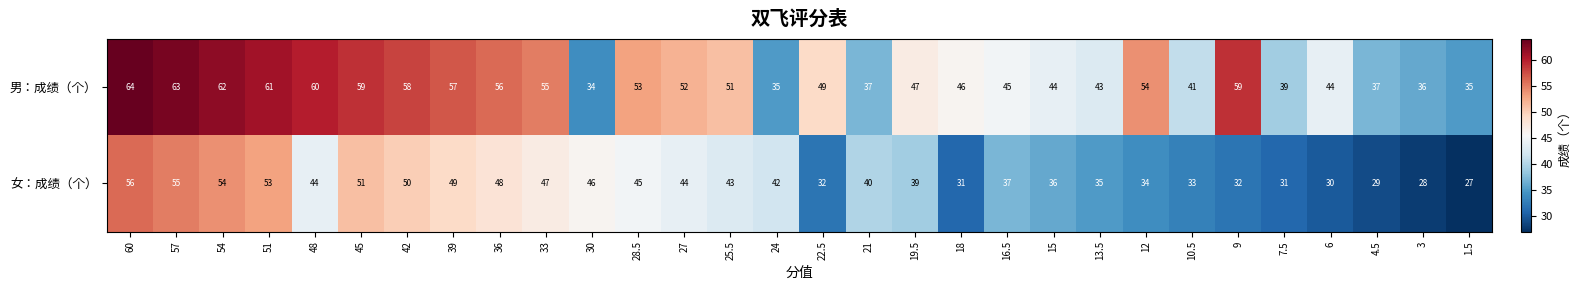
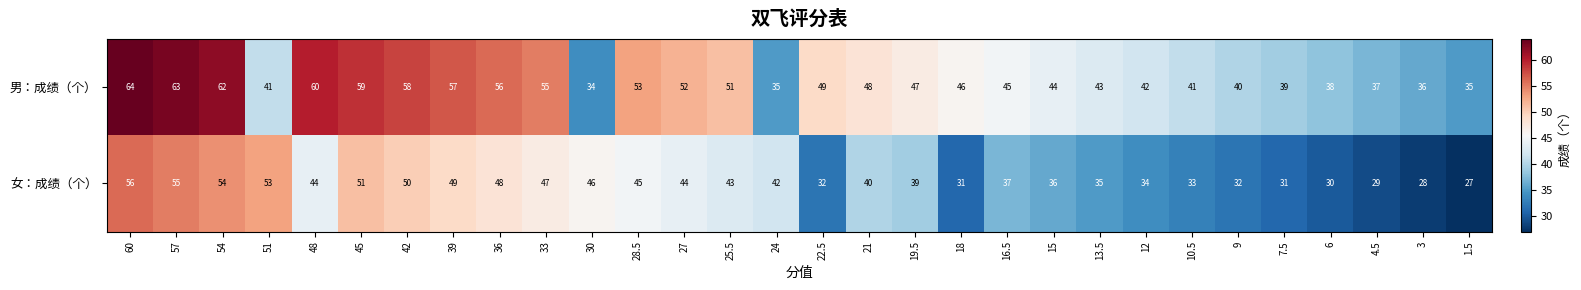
男：成绩（个）, 51: 61 -> 41
男：成绩（个）, 21: 37 -> 48
男：成绩（个）, 12: 54 -> 42
男：成绩（个）, 9: 59 -> 40
男：成绩（个）, 6: 44 -> 38
